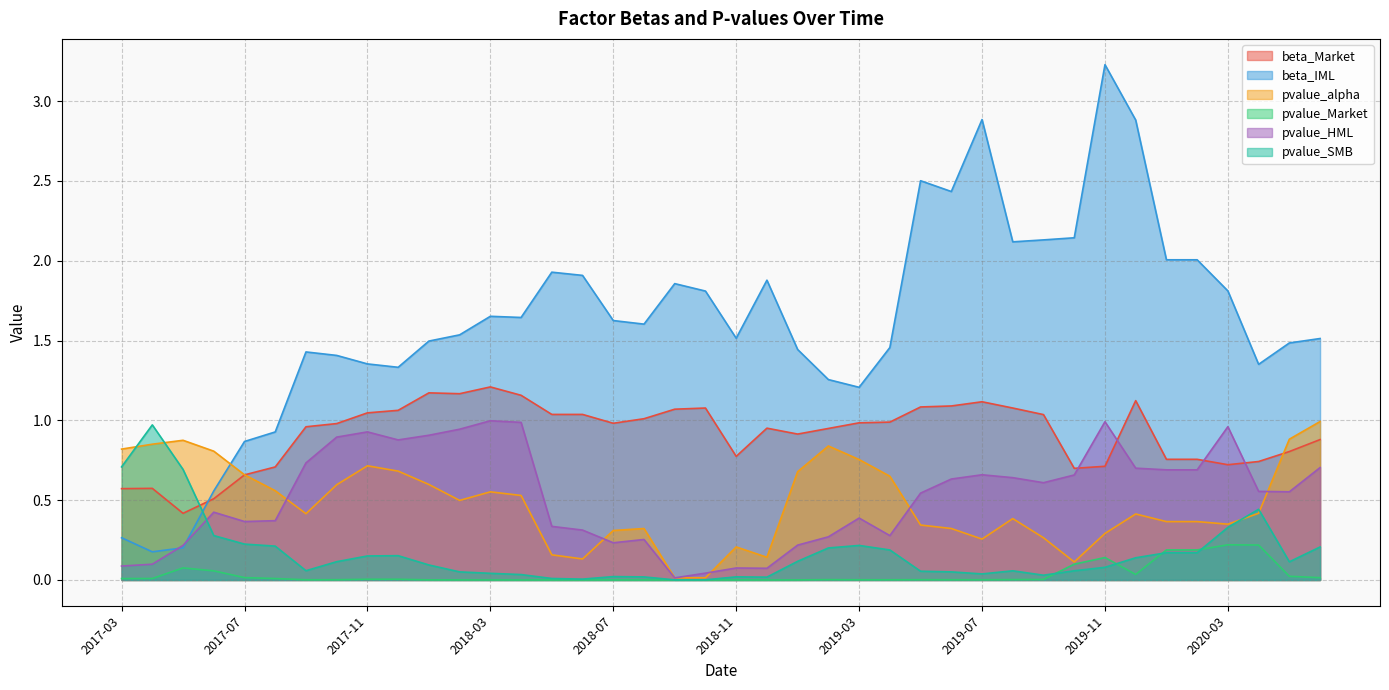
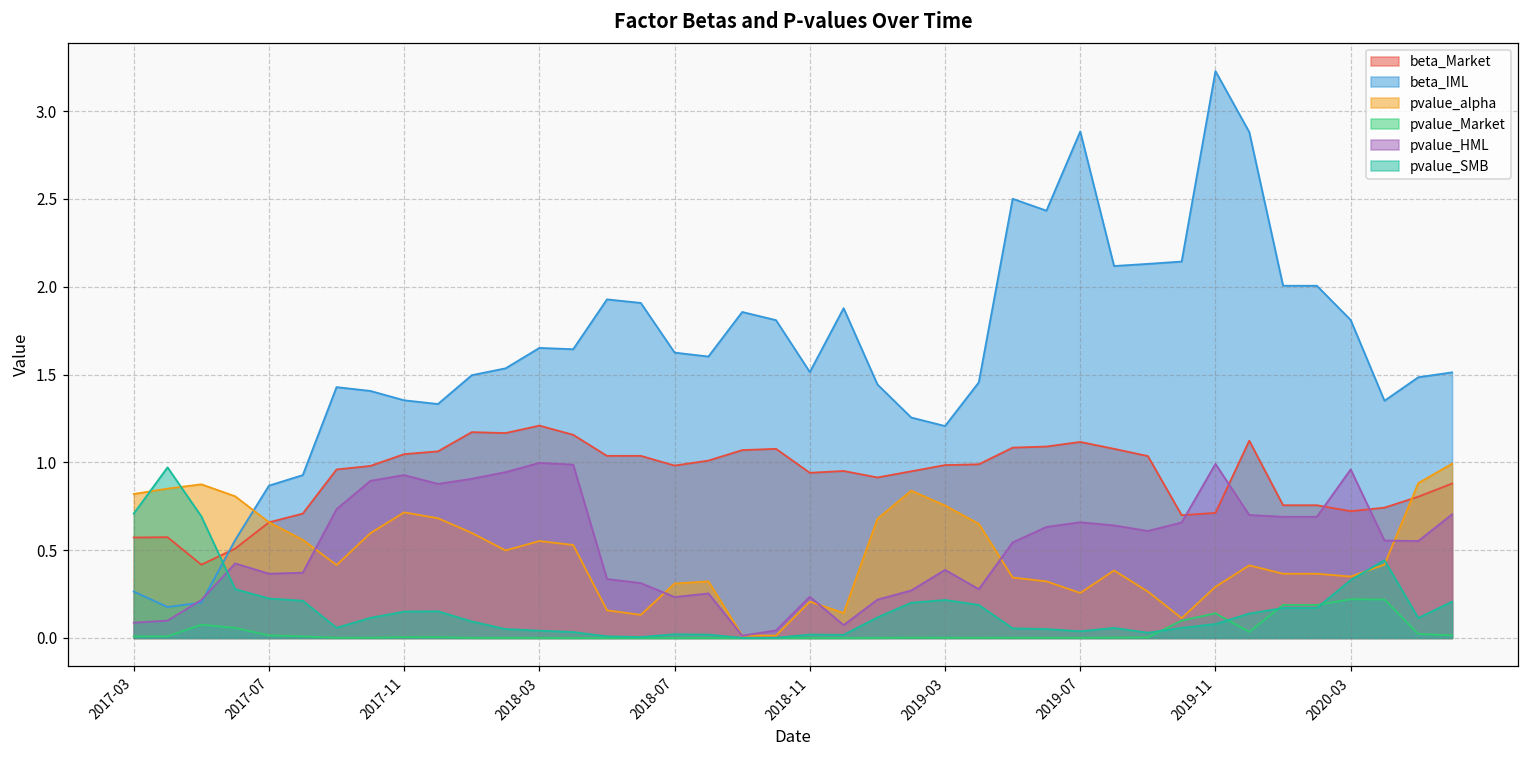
beta_Market, 2018-11: 0.77 -> 0.94
pvalue_HML, 2018-11: 0.07 -> 0.23
